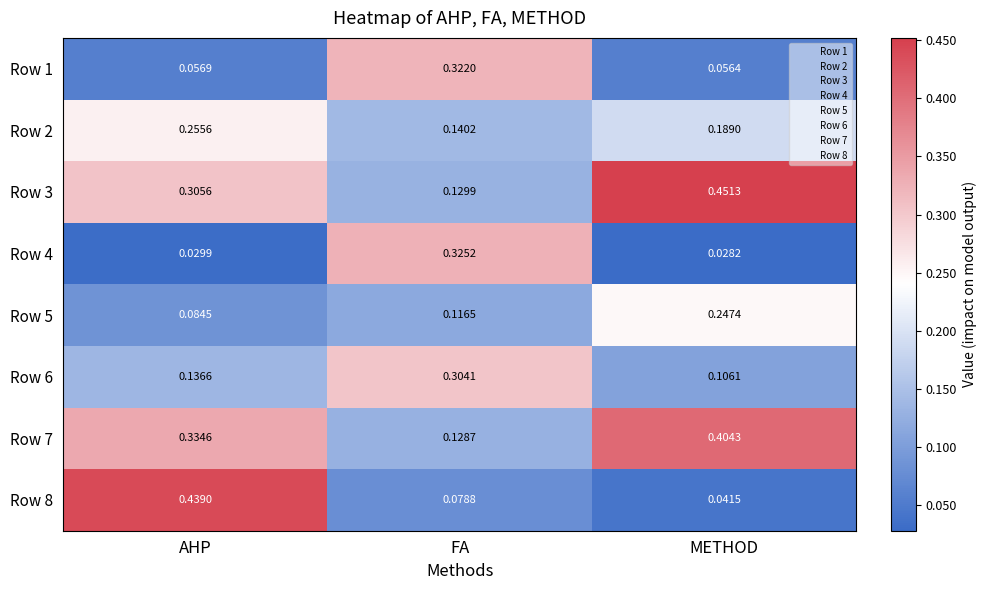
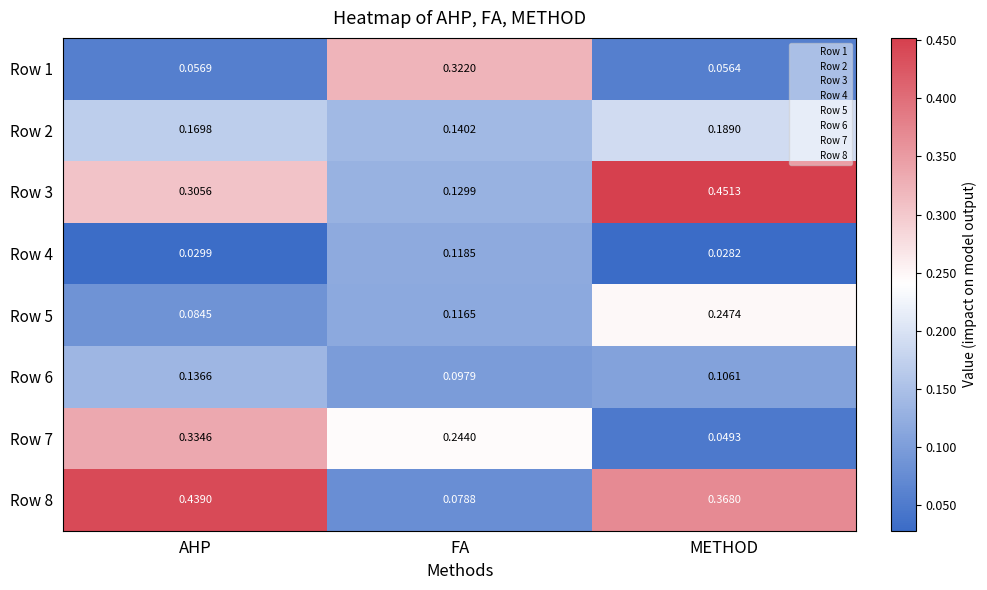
Row 2, AHP: 0.2556 -> 0.1698
Row 4, FA: 0.3252 -> 0.1185
Row 6, FA: 0.3041 -> 0.0979
Row 7, FA: 0.1287 -> 0.2440
Row 7, METHOD: 0.4043 -> 0.0493
Row 8, METHOD: 0.0415 -> 0.3680
